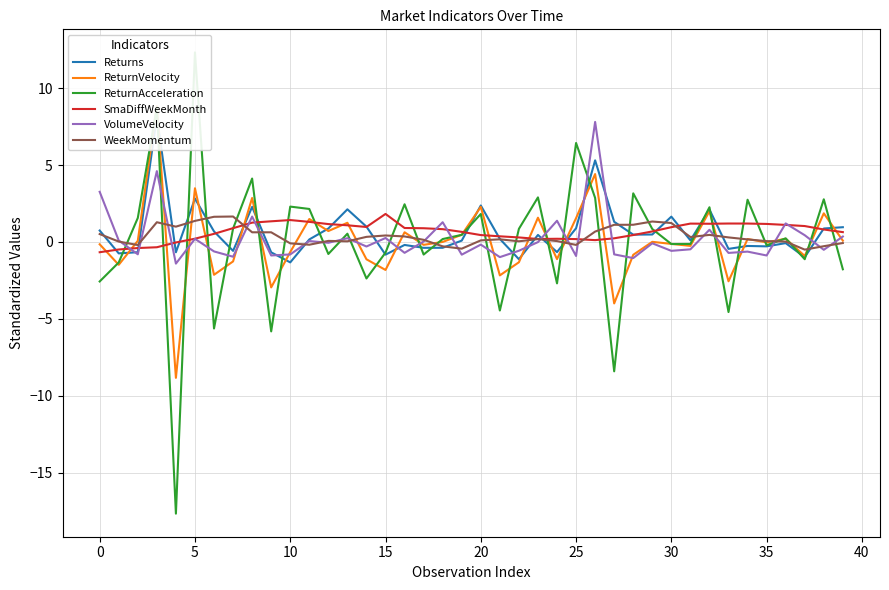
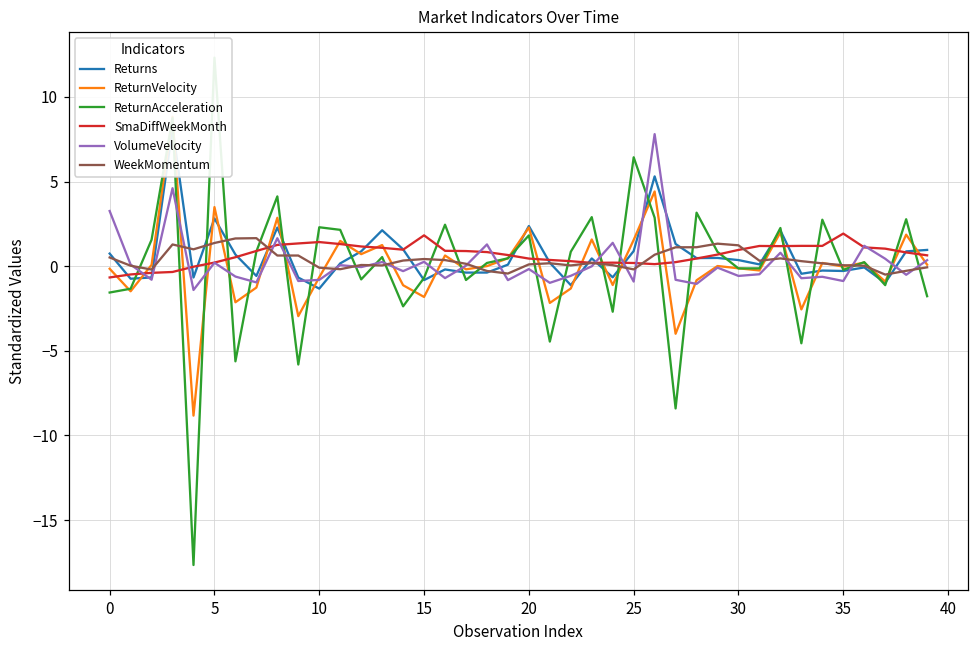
ReturnAcceleration, 0: -2.6 -> -1.6
Returns, 30: 1.6 -> 0.4
SmaDiffWeekMonth, 35: 1.2 -> 1.9
